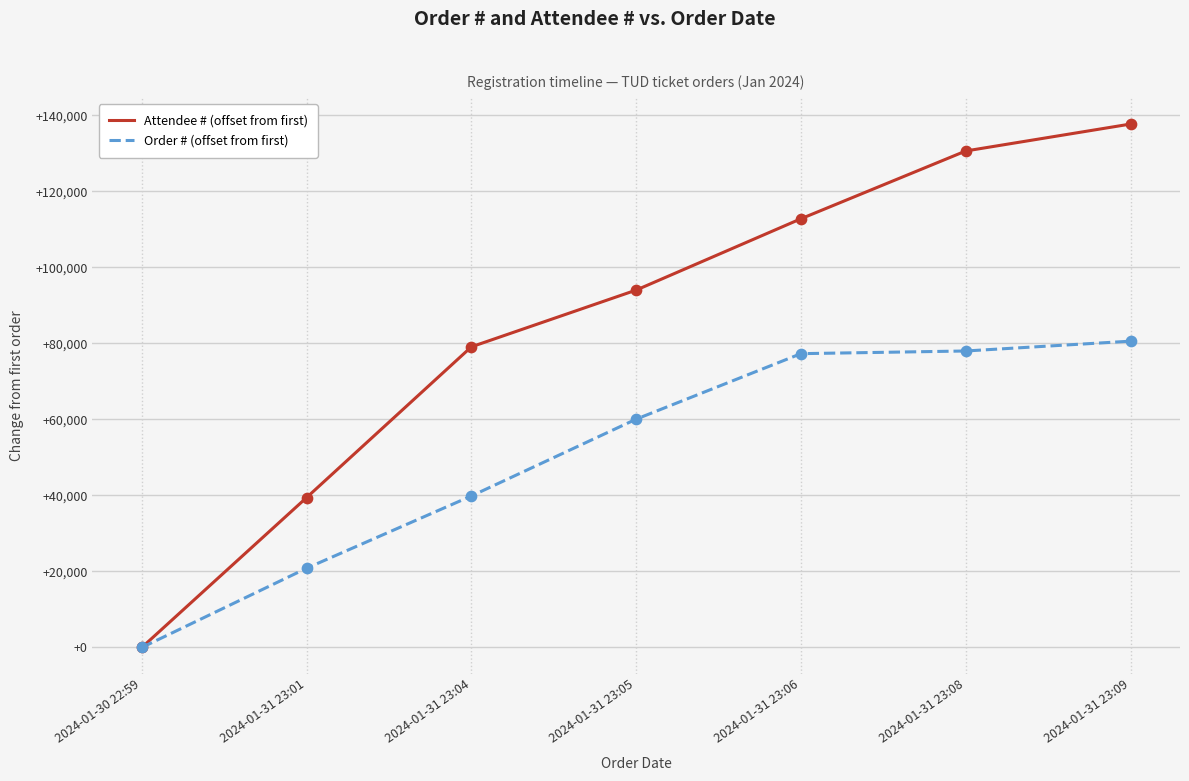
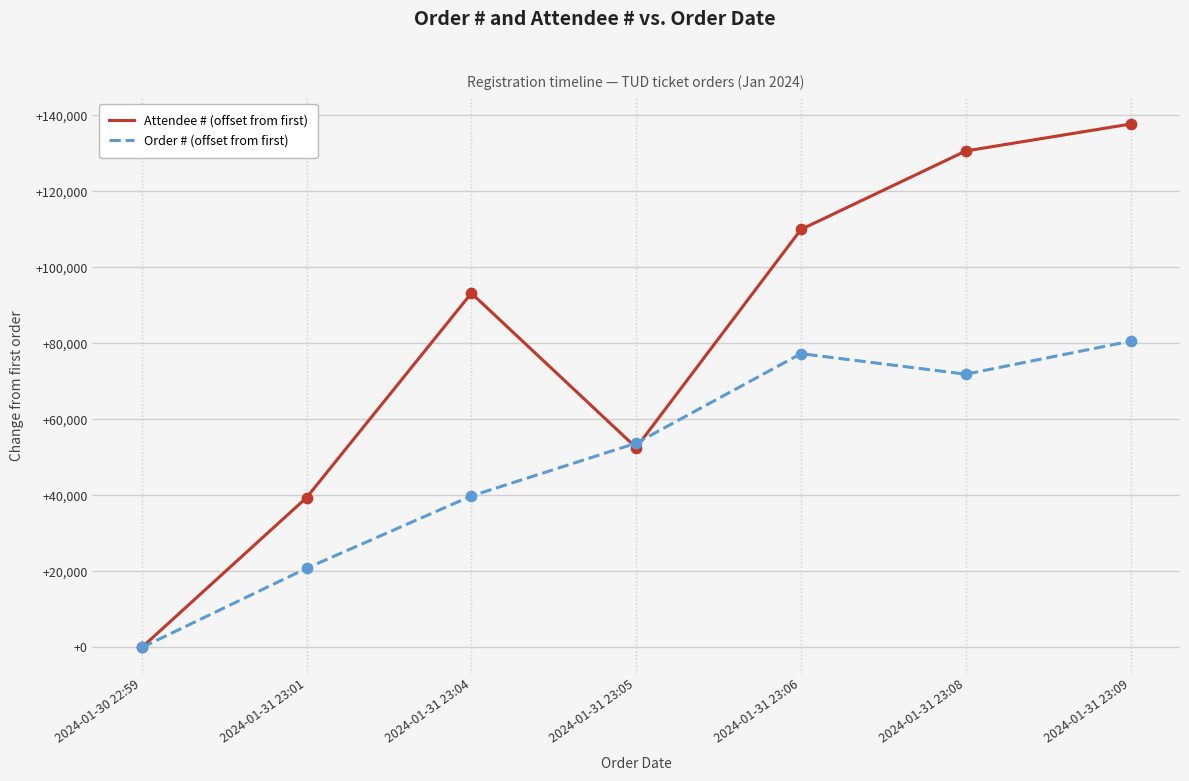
Attendee # (offset from first), 2024-01-31 23:04: +79,000 -> +93,000
Attendee # (offset from first), 2024-01-31 23:05: +94,000 -> +53,000
Order # (offset from first), 2024-01-31 23:05: +60,000 -> +54,000
Attendee # (offset from first), 2024-01-31 23:06: +113,000 -> +110,000
Order # (offset from first), 2024-01-31 23:08: +78,000 -> +72,000
